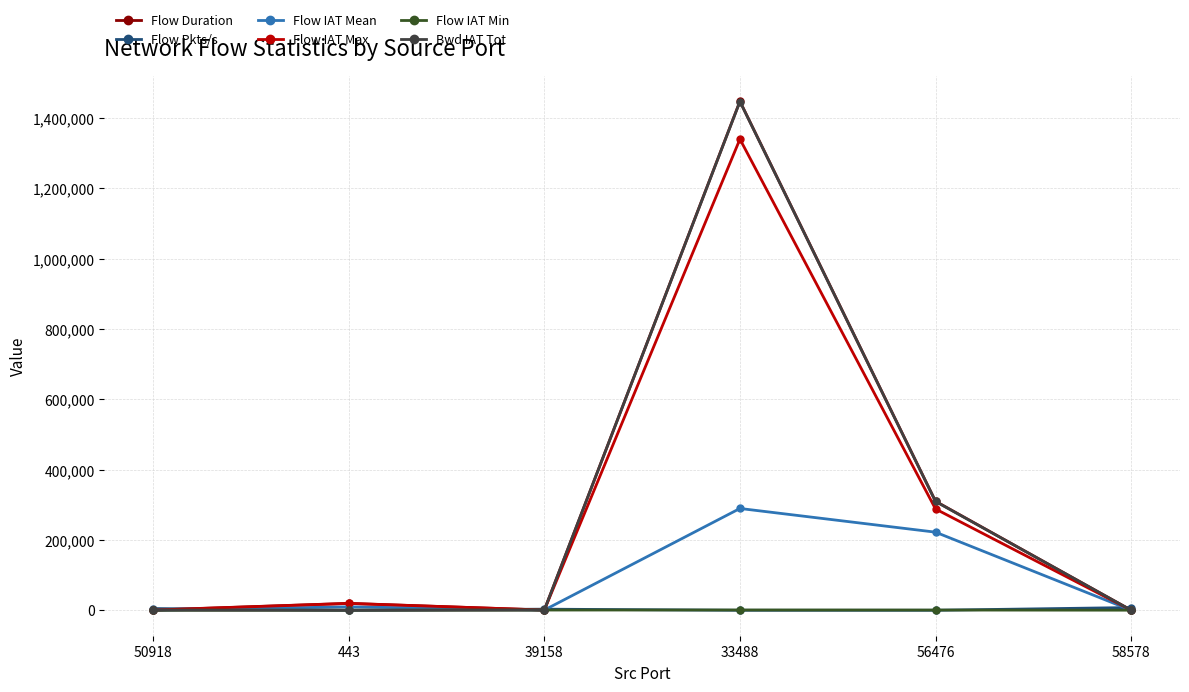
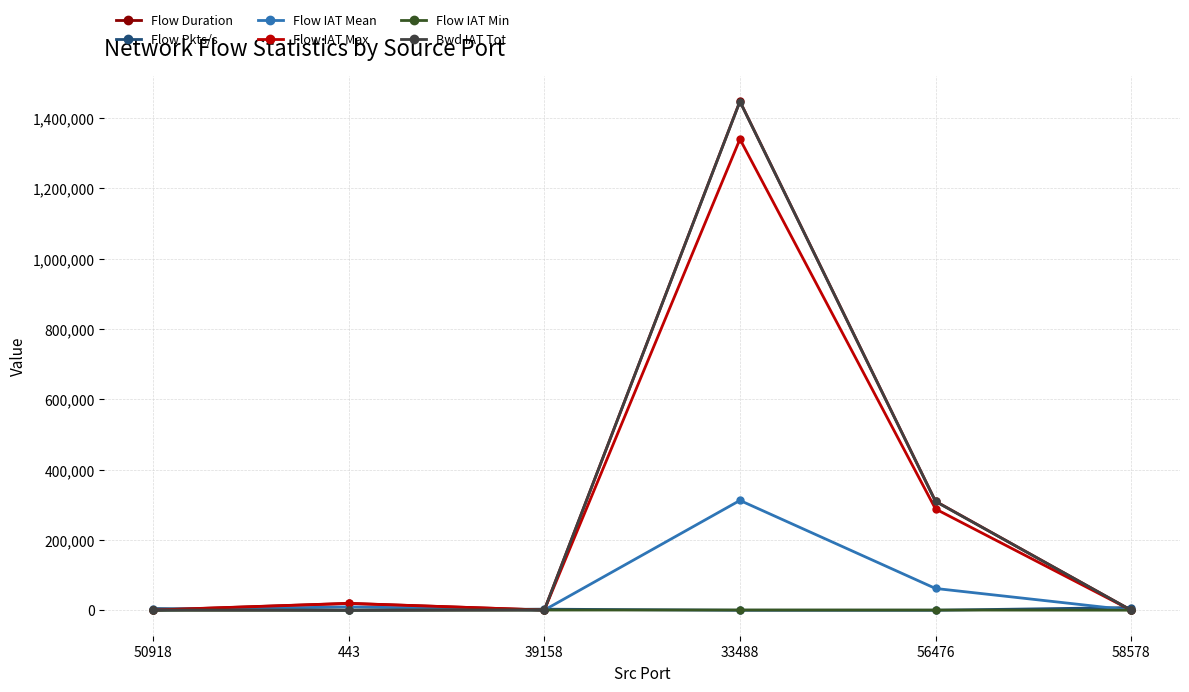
Flow IAT Mean, 33488: 290,000 -> 310,000
Flow IAT Mean, 56476: 220,000 -> 60,000
